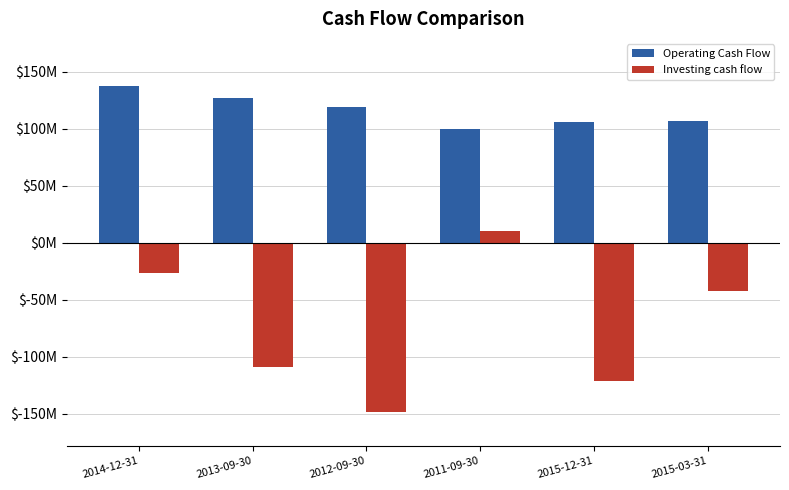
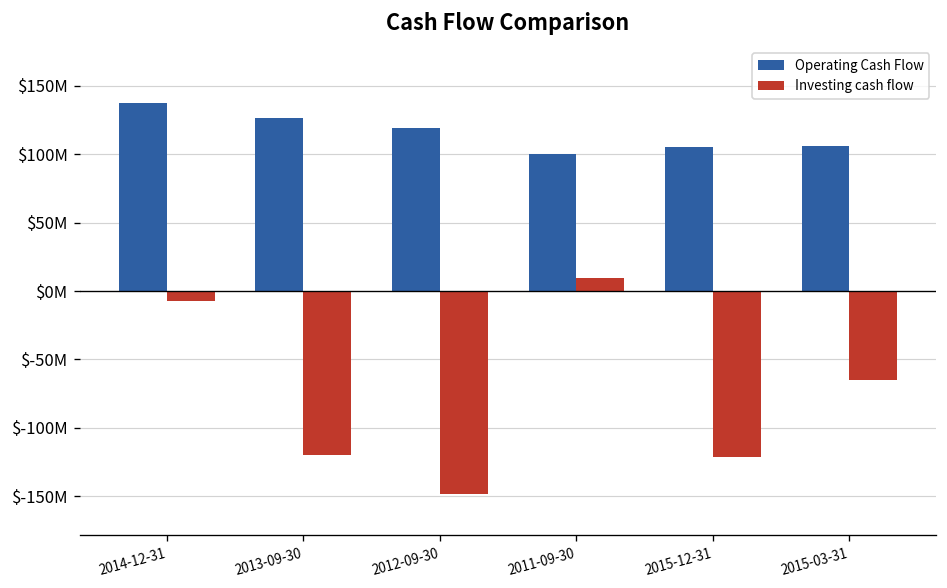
Investing cash flow, 2014-12-31: $-26000000 -> $-7000000
Investing cash flow, 2013-09-30: $-109000000 -> $-120000000
Investing cash flow, 2015-03-31: $-43000000 -> $-65000000
